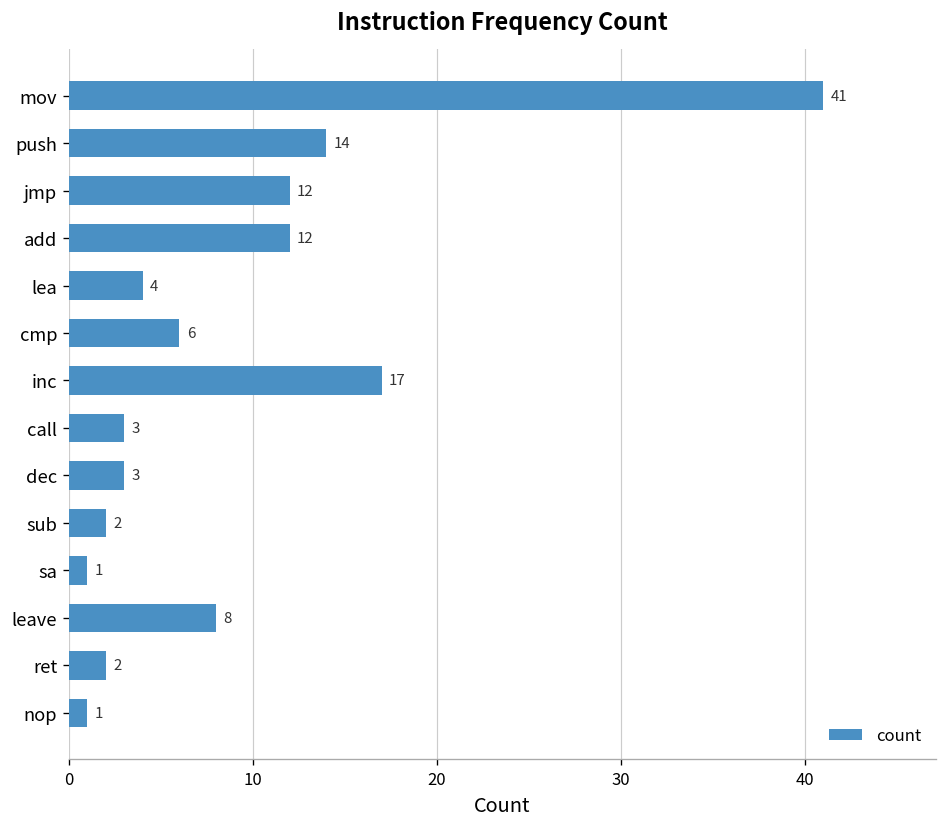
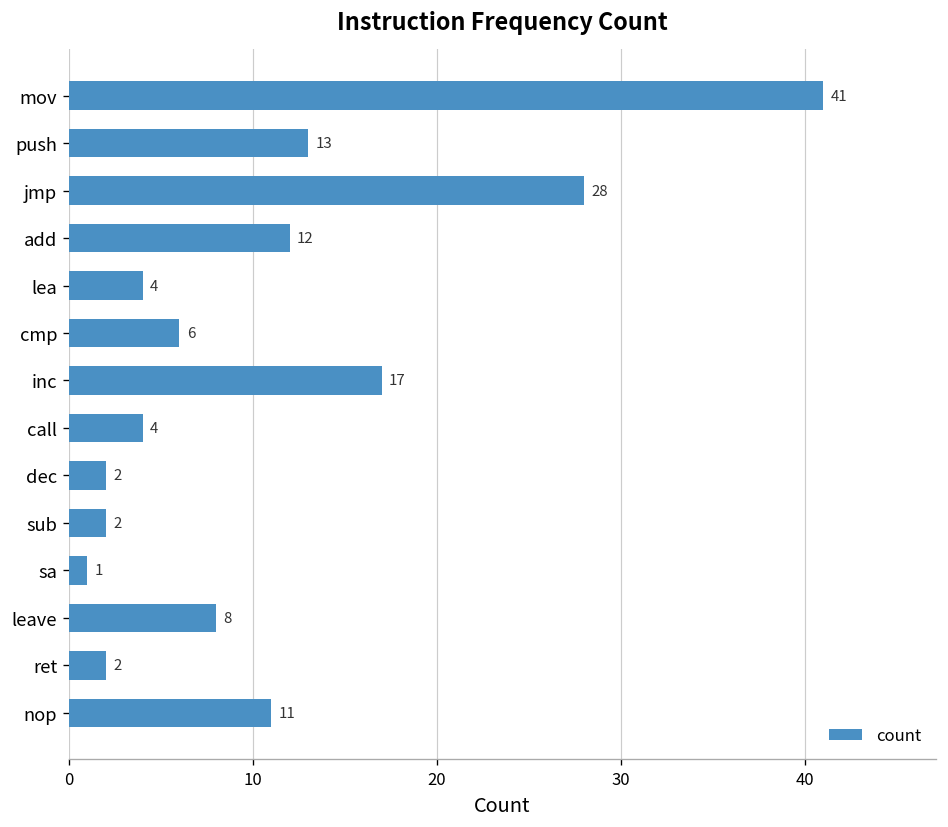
push: 14 -> 13
jmp: 12 -> 28
call: 3 -> 4
dec: 3 -> 2
nop: 1 -> 11
